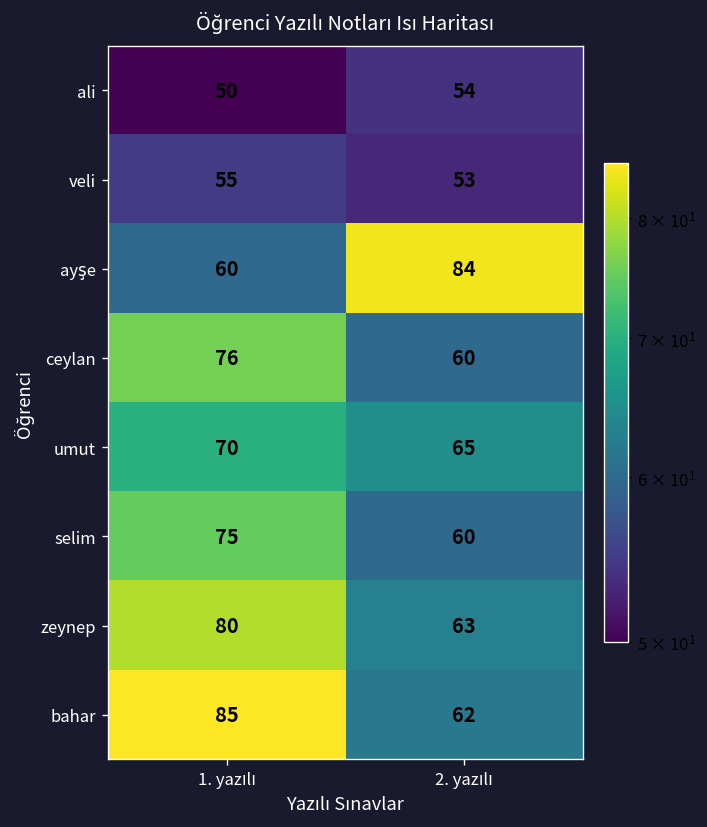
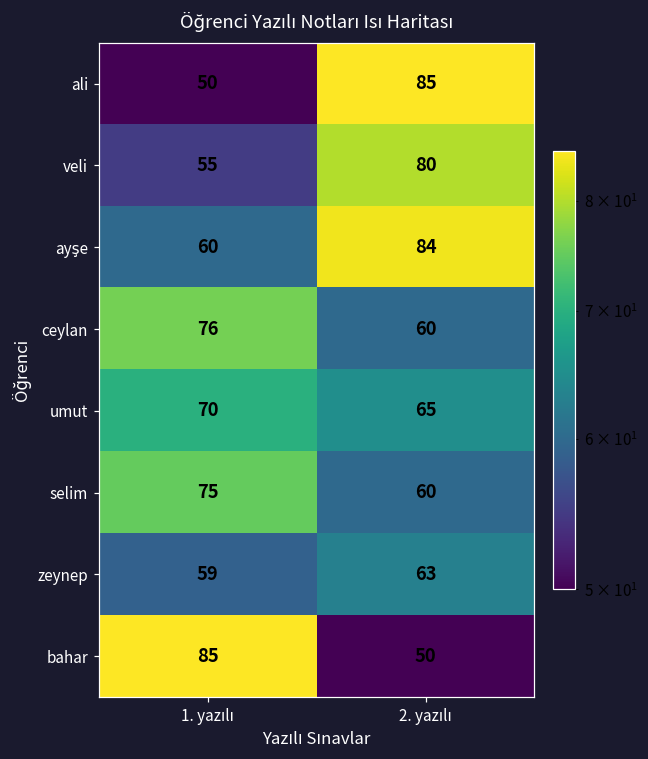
ali, 2. yazılı: 54 -> 85
veli, 2. yazılı: 53 -> 80
zeynep, 1. yazılı: 80 -> 59
bahar, 2. yazılı: 62 -> 50
